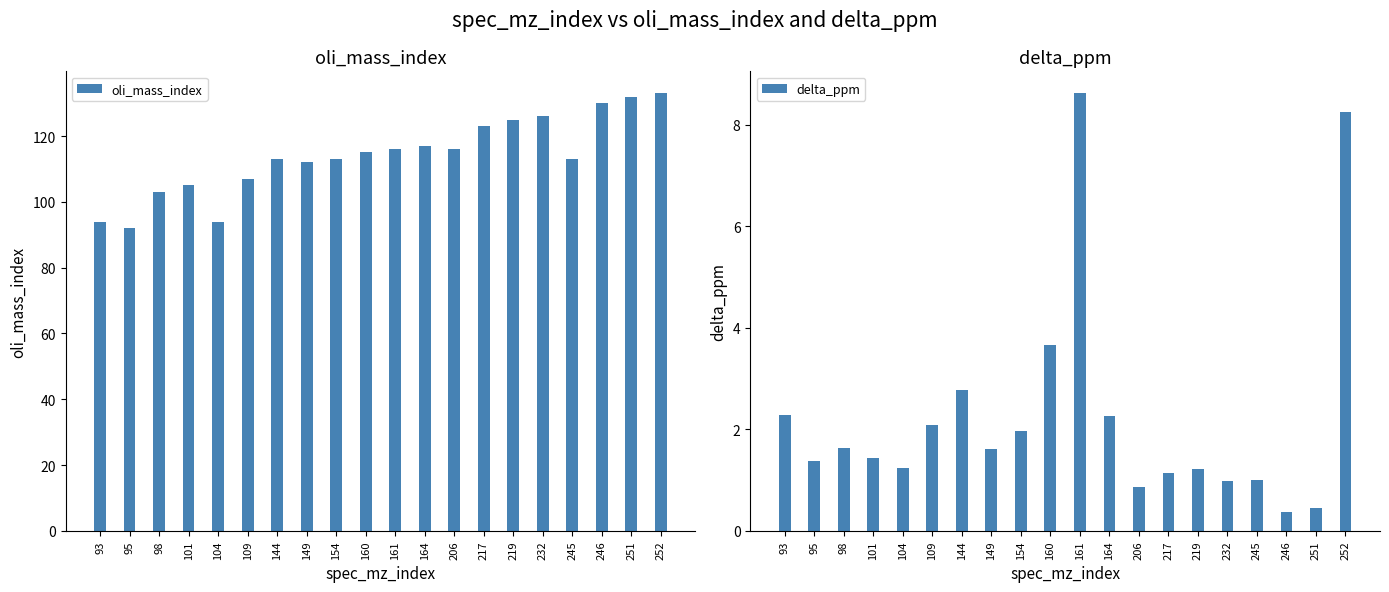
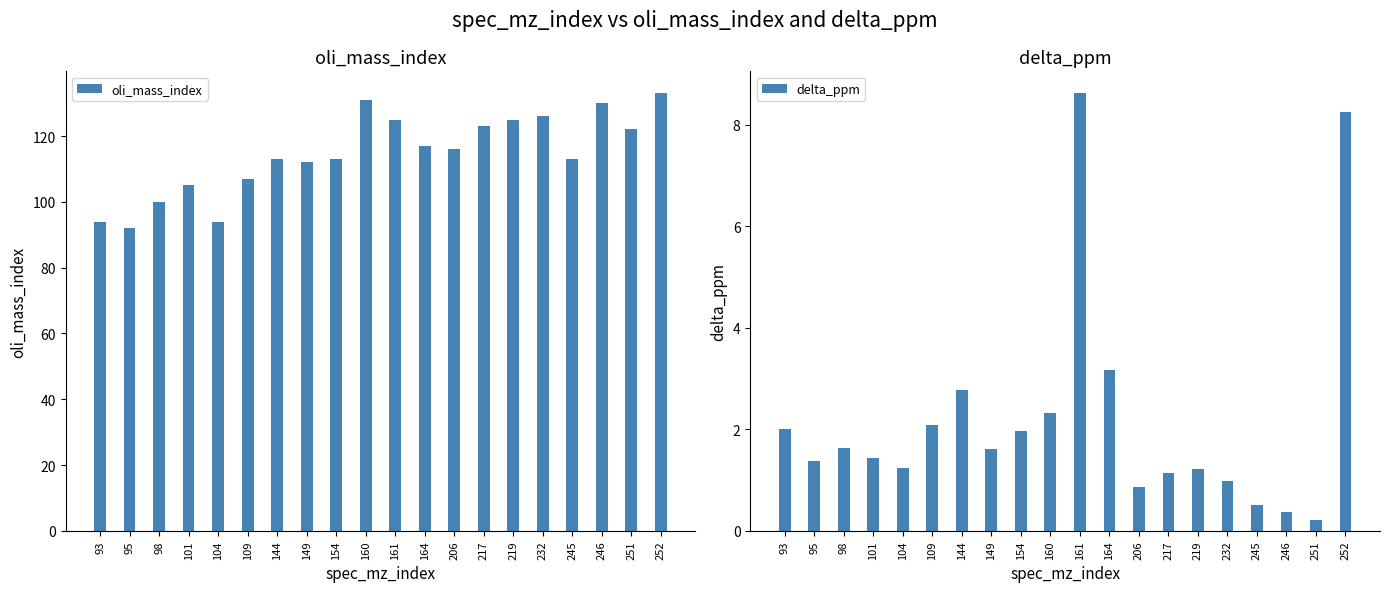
oli_mass_index, 98: 103 -> 100
oli_mass_index, 160: 115 -> 131
oli_mass_index, 161: 116 -> 125
oli_mass_index, 251: 132 -> 122
delta_ppm, 93: 2.3 -> 2.0
delta_ppm, 160: 3.7 -> 2.3
delta_ppm, 164: 2.3 -> 3.2
delta_ppm, 245: 1.0 -> 0.5
delta_ppm, 251: 0.5 -> 0.2
